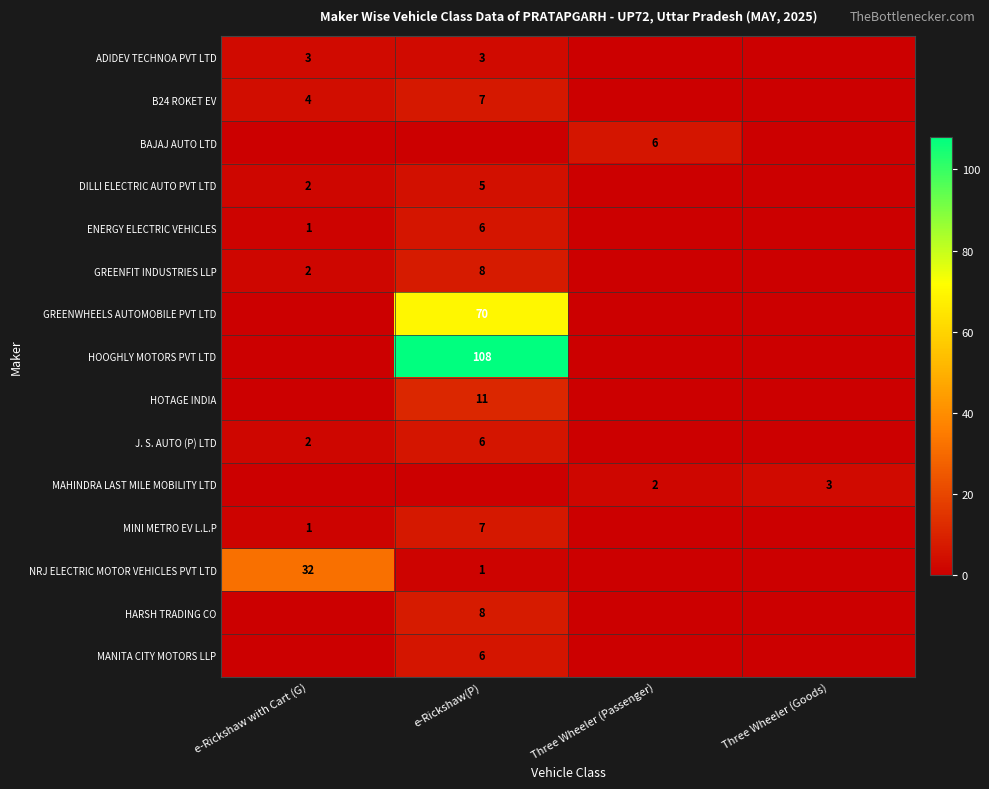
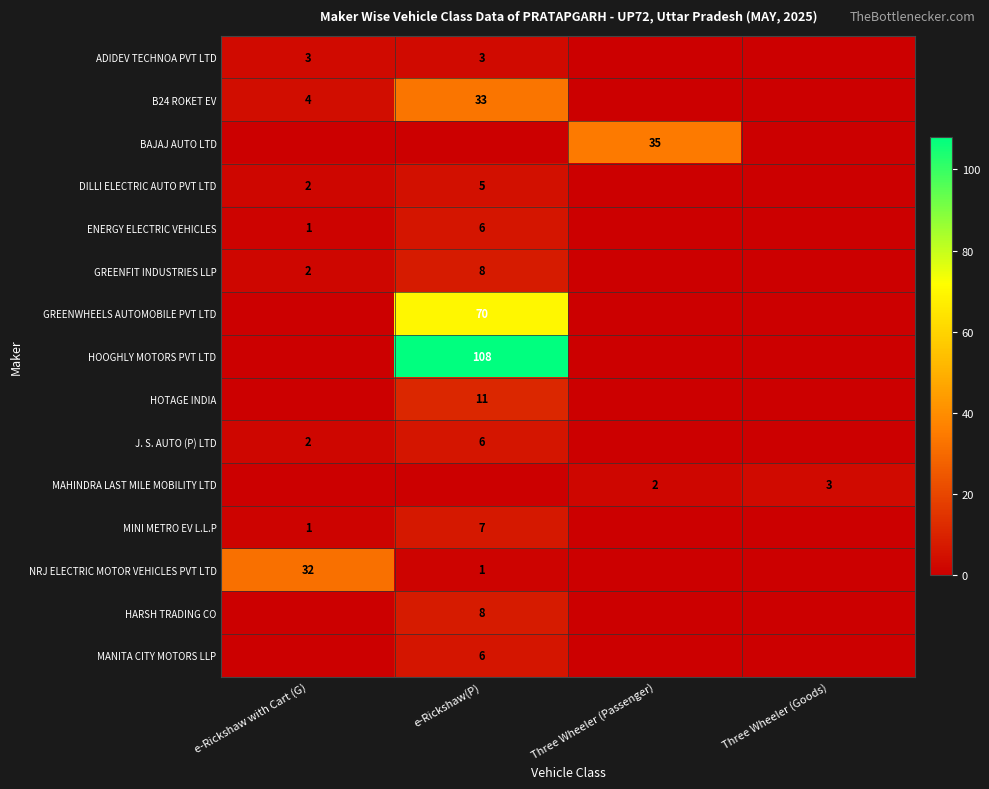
B24 ROKET EV, e-Rickshaw(P): 7 -> 33
BAJAJ AUTO LTD, Three Wheeler (Passenger): 6 -> 35
